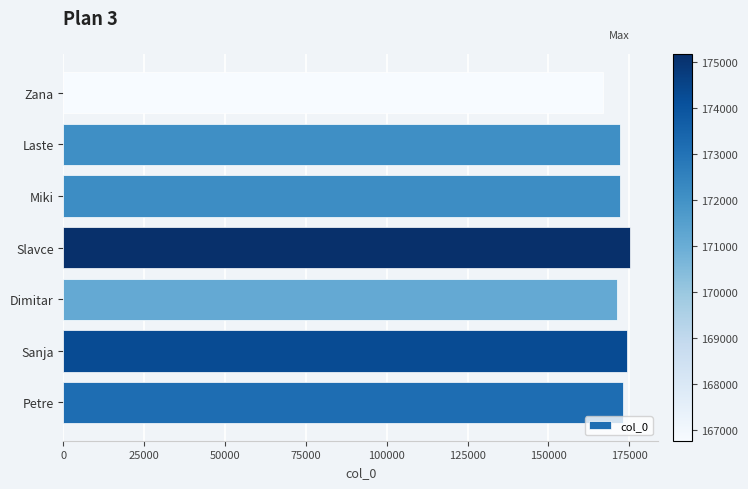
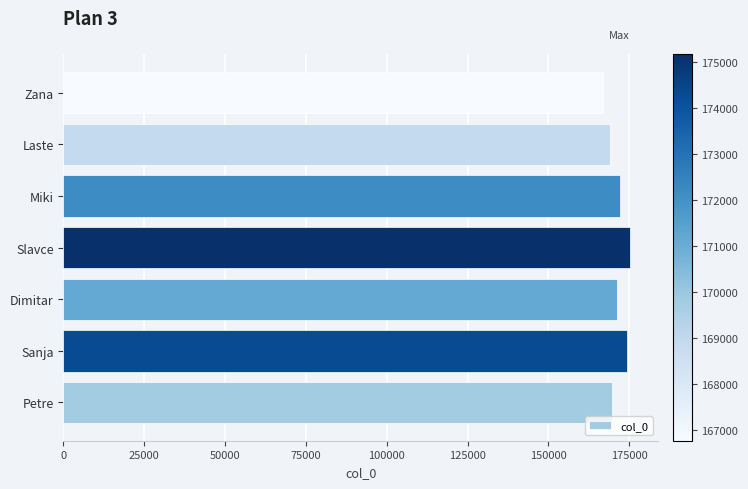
Laste: 172000 -> 169000
Petre: 173000 -> 170000
